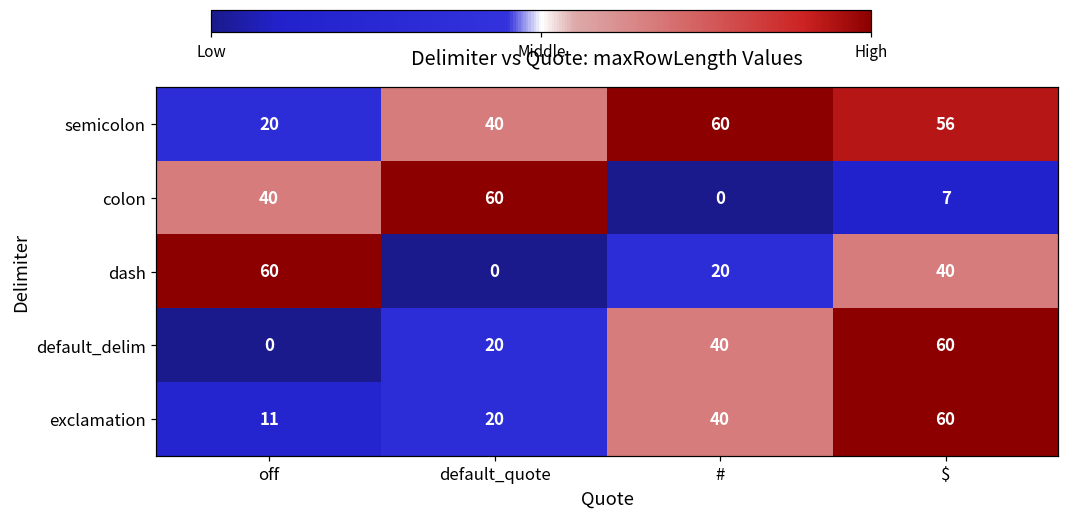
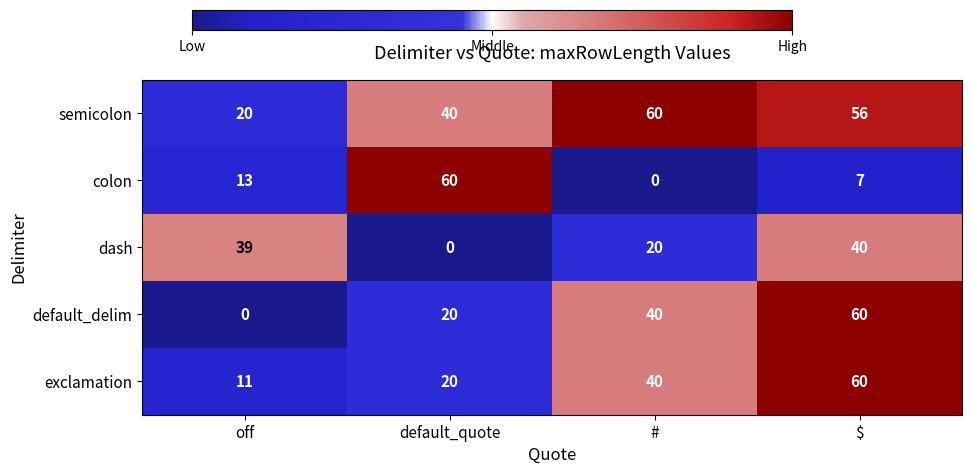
colon, off: 40 -> 13
dash, off: 60 -> 39
